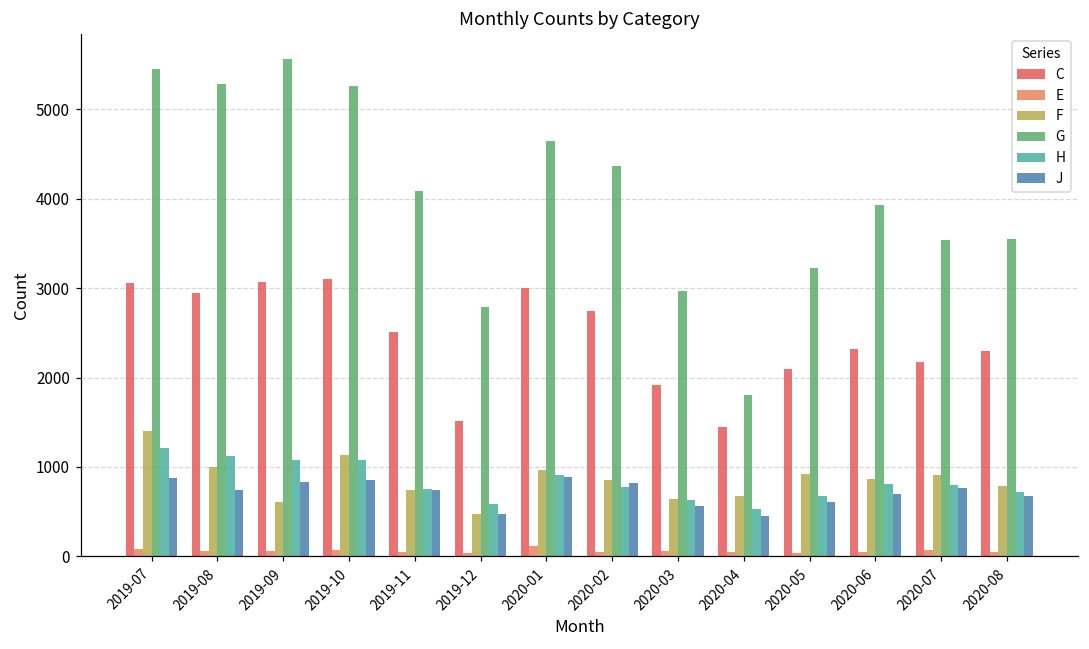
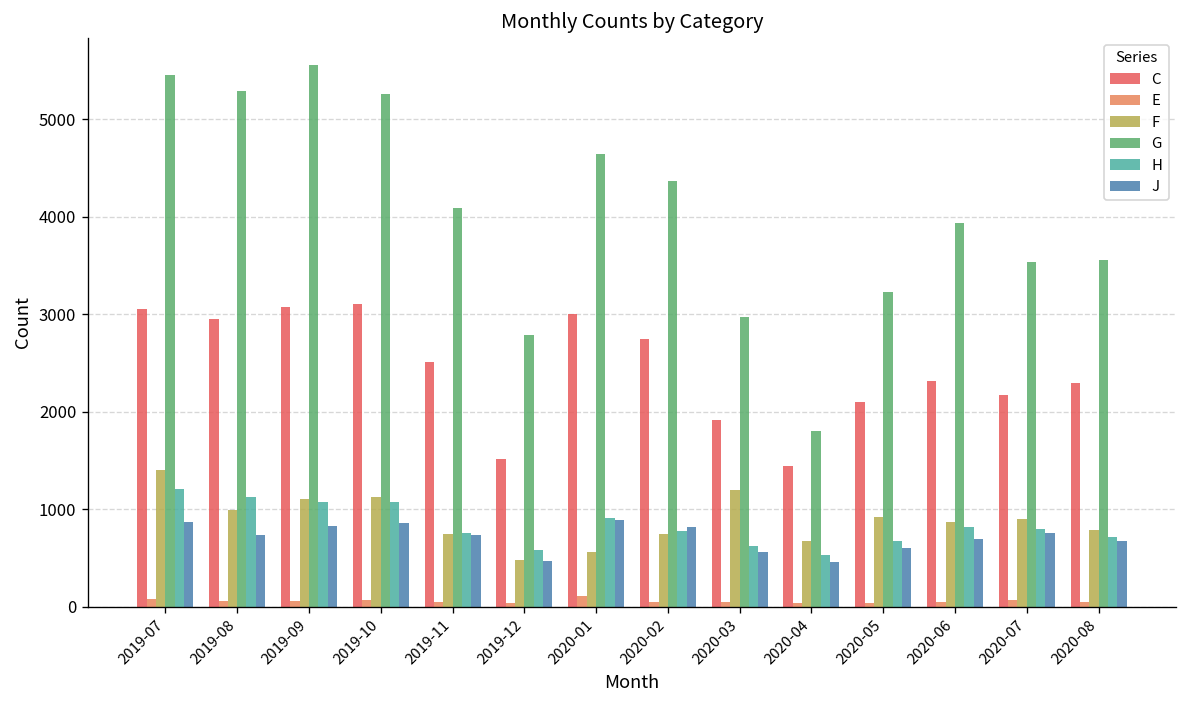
F, 2019-09: 600 -> 1100
F, 2020-01: 1000 -> 600
F, 2020-02: 900 -> 700
F, 2020-03: 600 -> 1200
